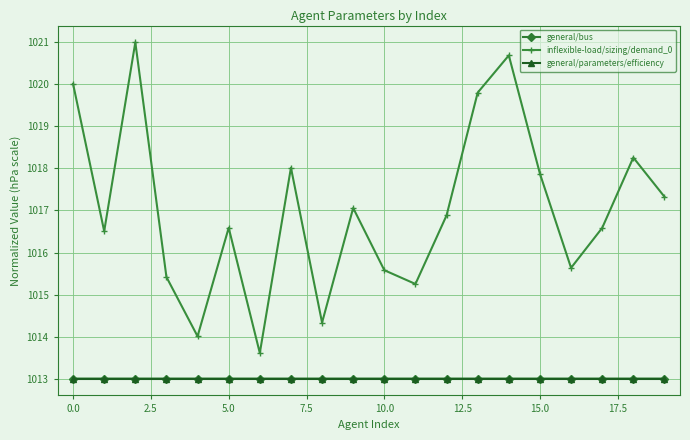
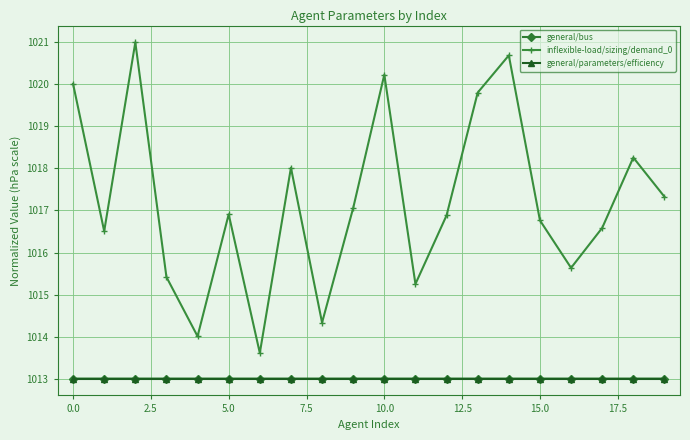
inflexible-load/sizing/demand_0, 5.0: 1016.6 -> 1016.9
inflexible-load/sizing/demand_0, 10.0: 1015.6 -> 1020.2
inflexible-load/sizing/demand_0, 15.0: 1017.9 -> 1016.8
